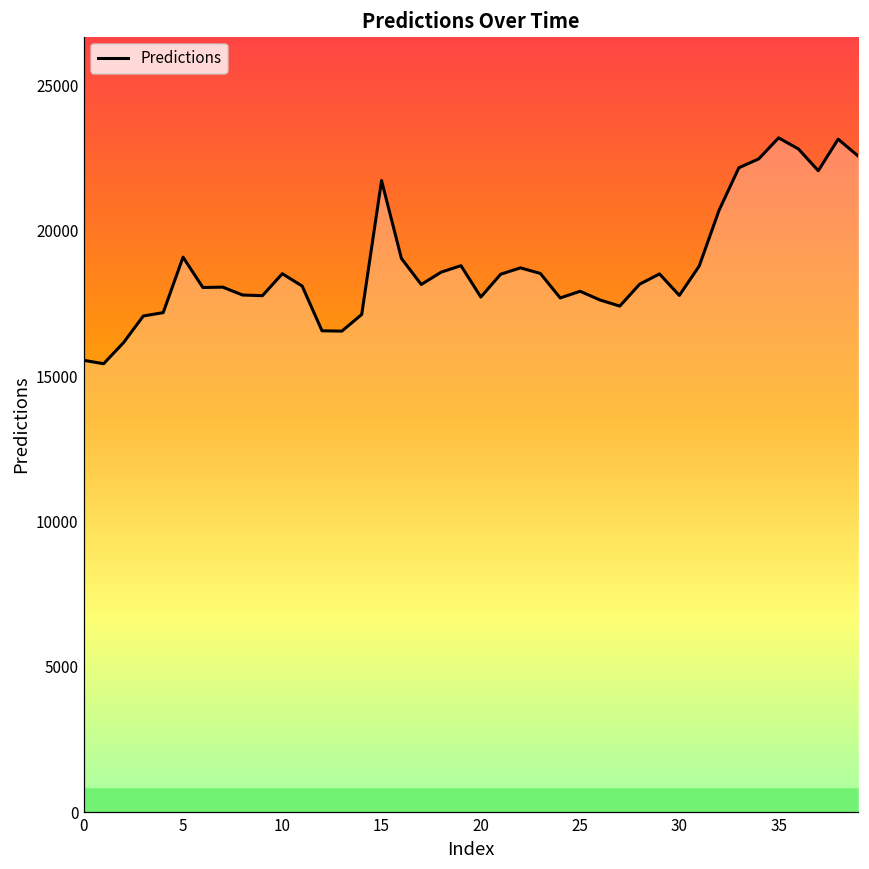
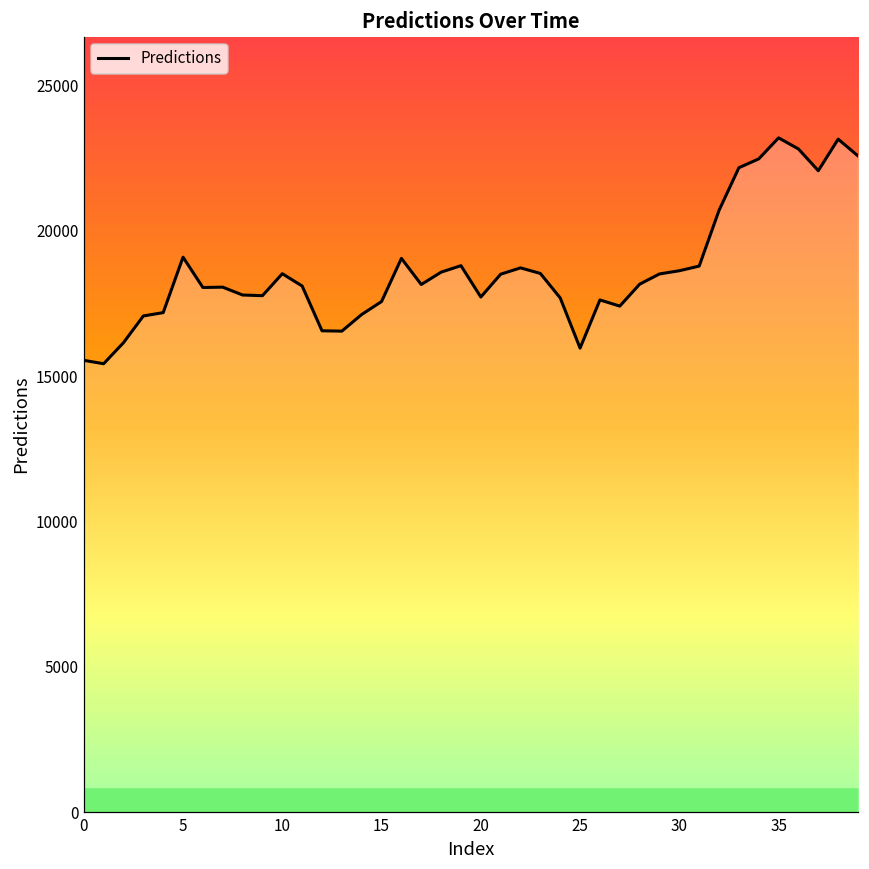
Predictions, 15: 21700 -> 17600
Predictions, 25: 17900 -> 16000
Predictions, 30: 17800 -> 18600
